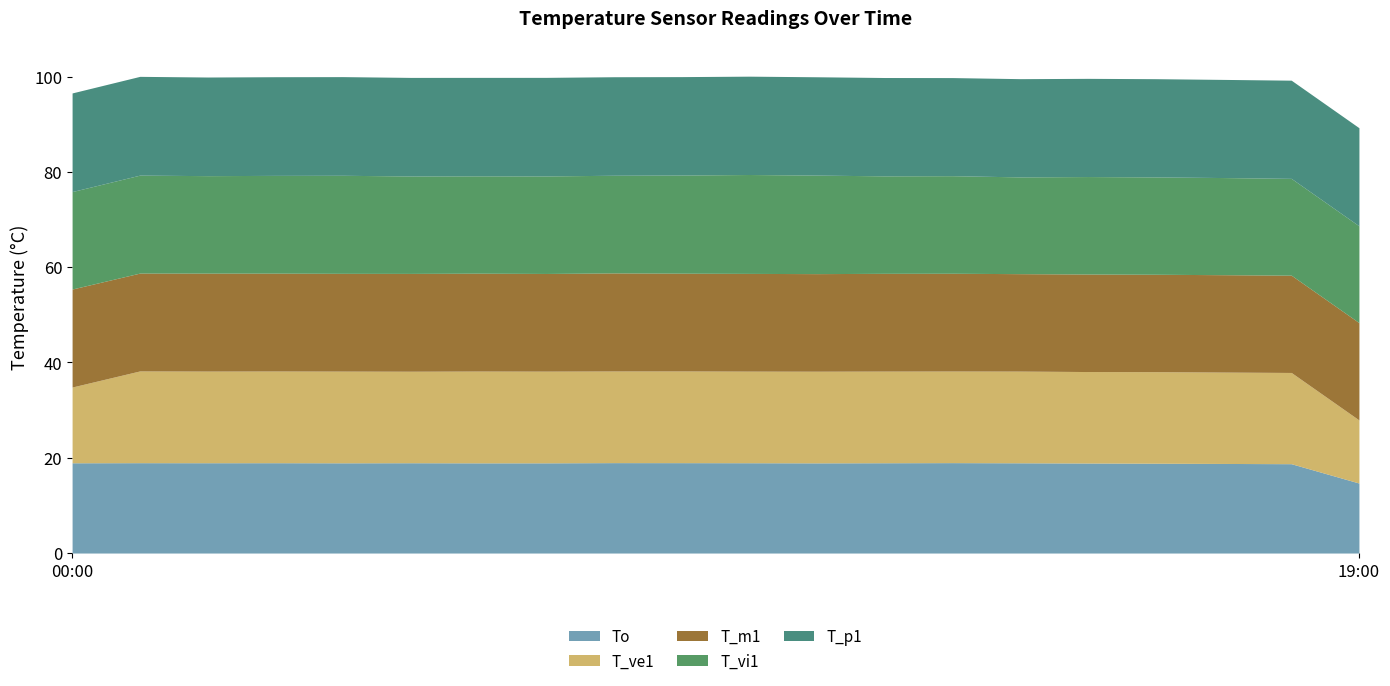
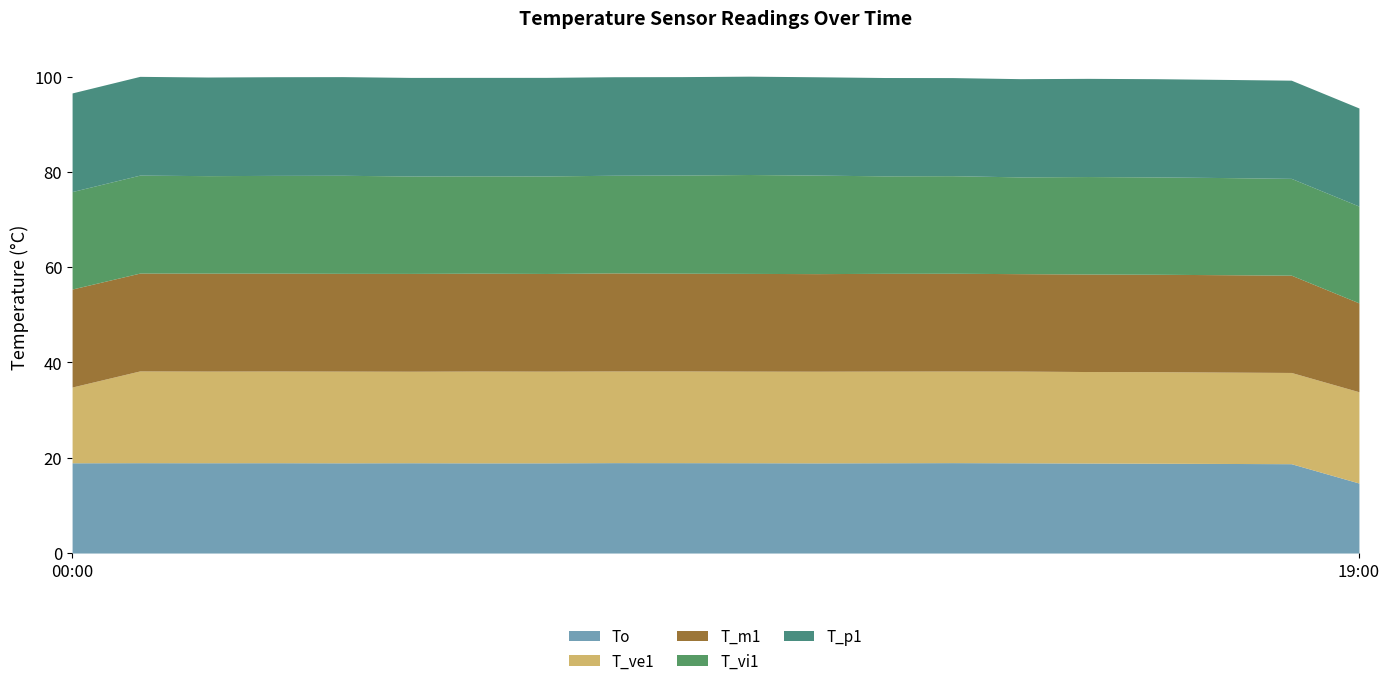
T_ve1, 19:00: 13 -> 19
T_m1, 19:00: 20 -> 19
